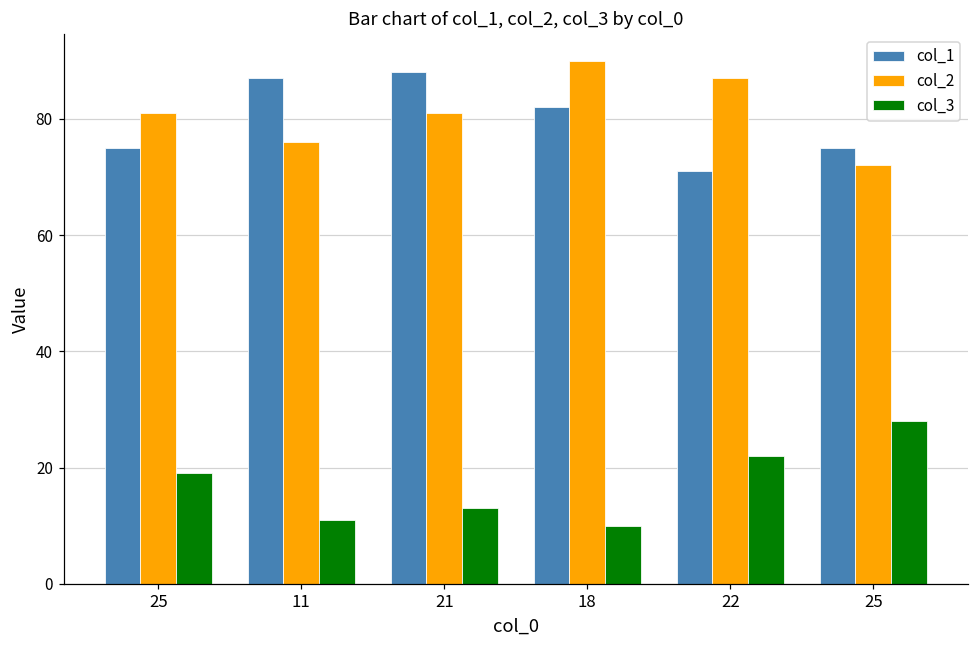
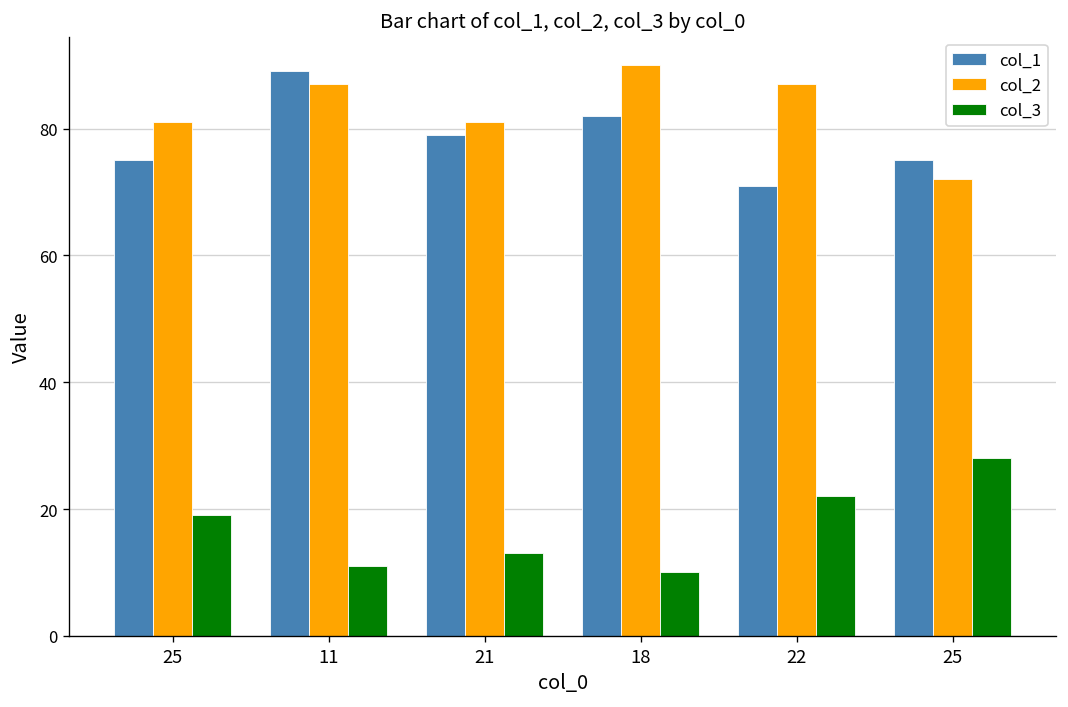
col_1, 11: 87 -> 89
col_2, 11: 76 -> 87
col_1, 21: 88 -> 79
